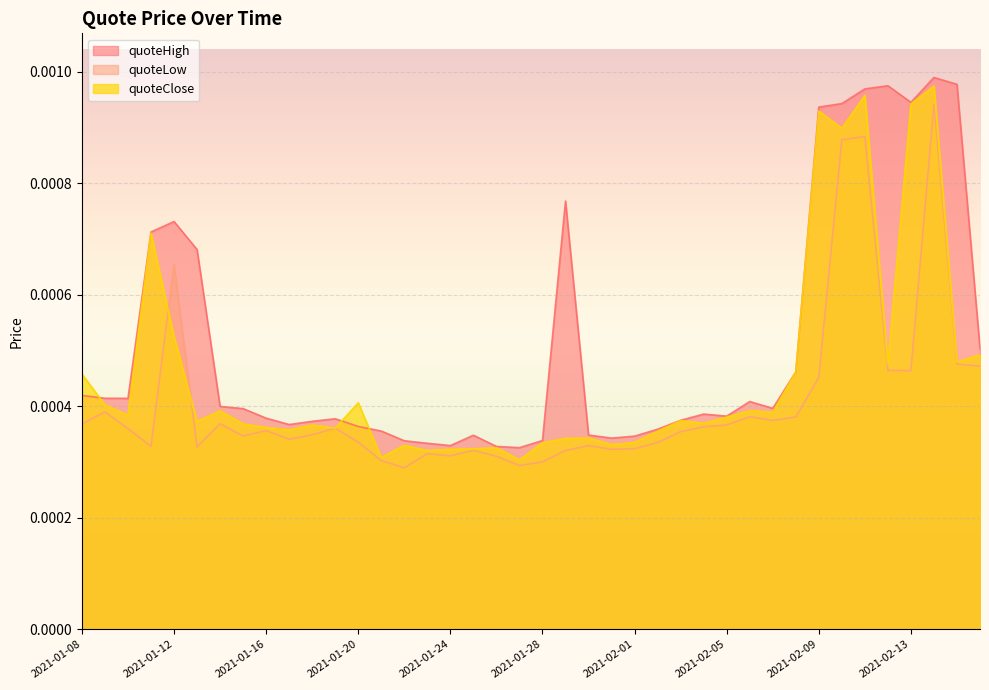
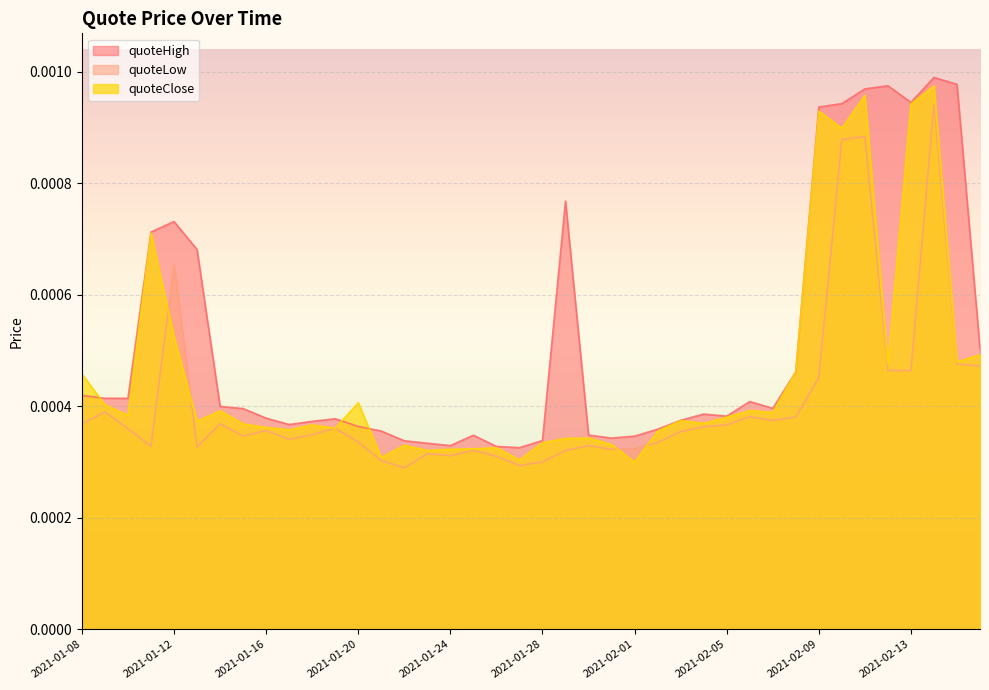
quoteClose, 2021-02-01: 0.00034 -> 0.00030
